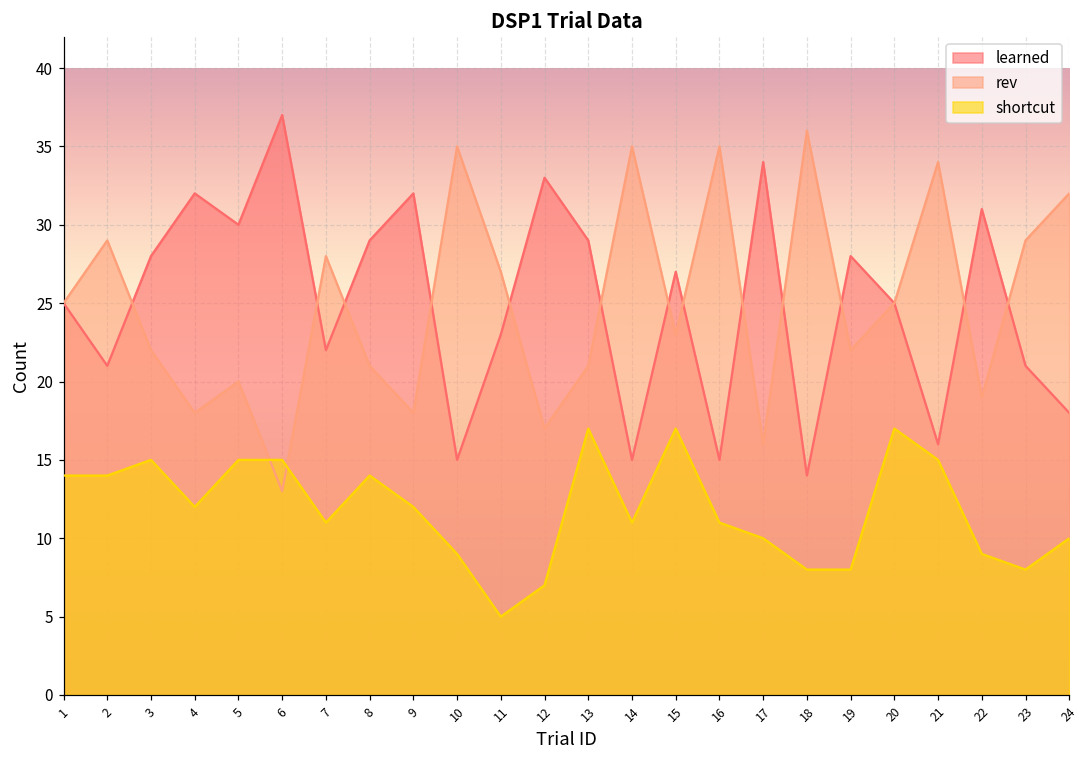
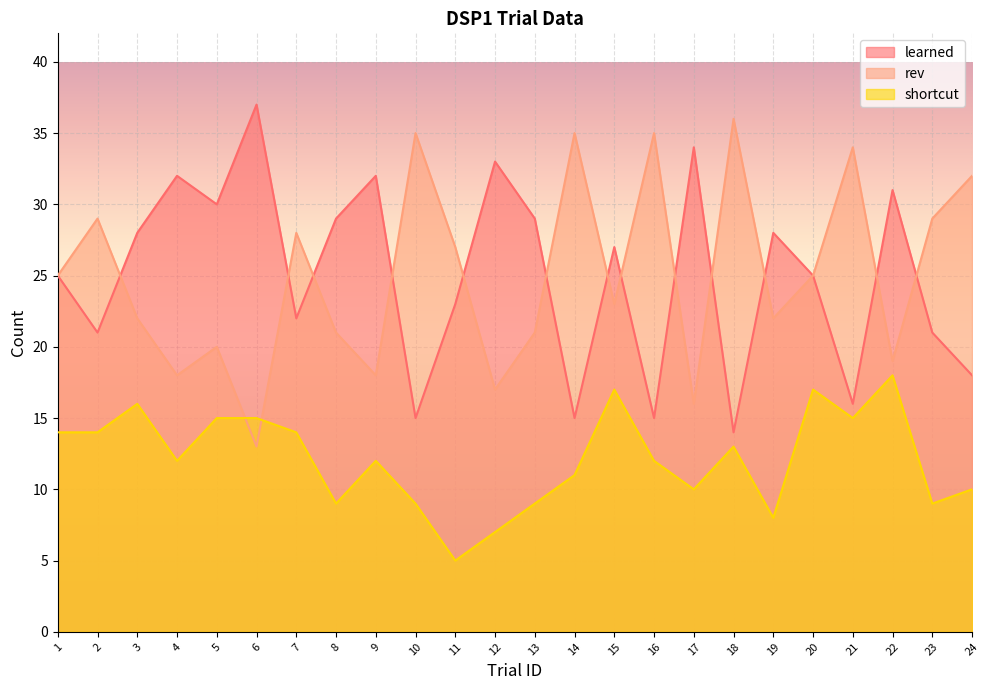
shortcut, 3: 15 -> 16
shortcut, 7: 11 -> 14
shortcut, 8: 14 -> 9
shortcut, 13: 17 -> 9
shortcut, 16: 11 -> 12
shortcut, 18: 8 -> 13
shortcut, 22: 9 -> 18
shortcut, 23: 8 -> 9
